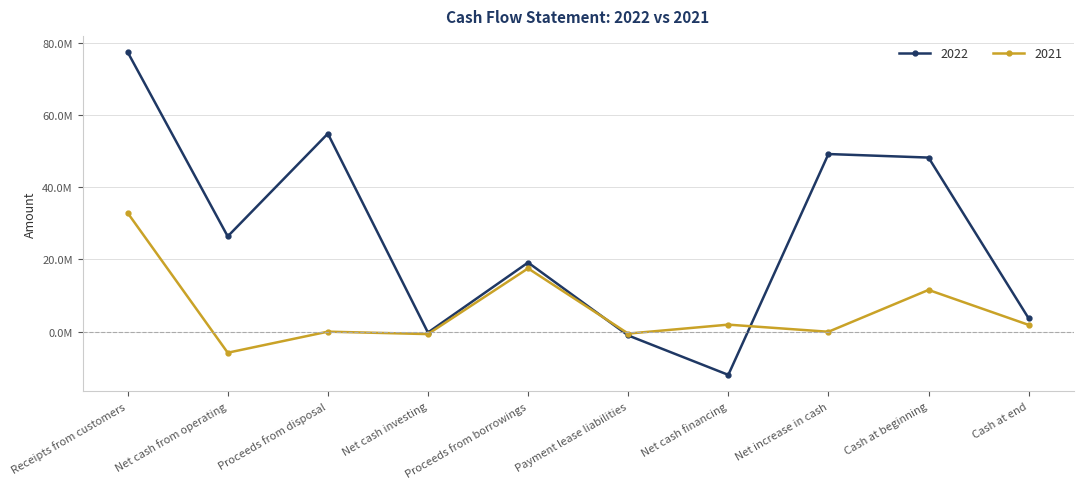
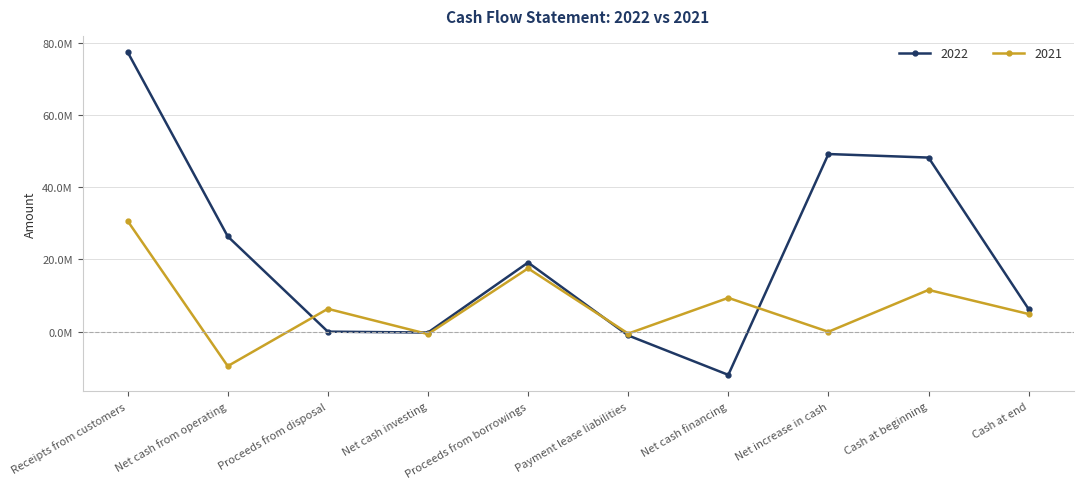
2021, Receipts from customers: 33000000 -> 31000000
2021, Net cash from operating: -6000000 -> -9000000
2022, Proceeds from disposal: 55000000 -> 0
2021, Proceeds from disposal: 0 -> 6000000
2021, Net cash financing: 2000000 -> 9000000
2022, Cash at end: 4000000 -> 6000000
2021, Cash at end: 2000000 -> 5000000
